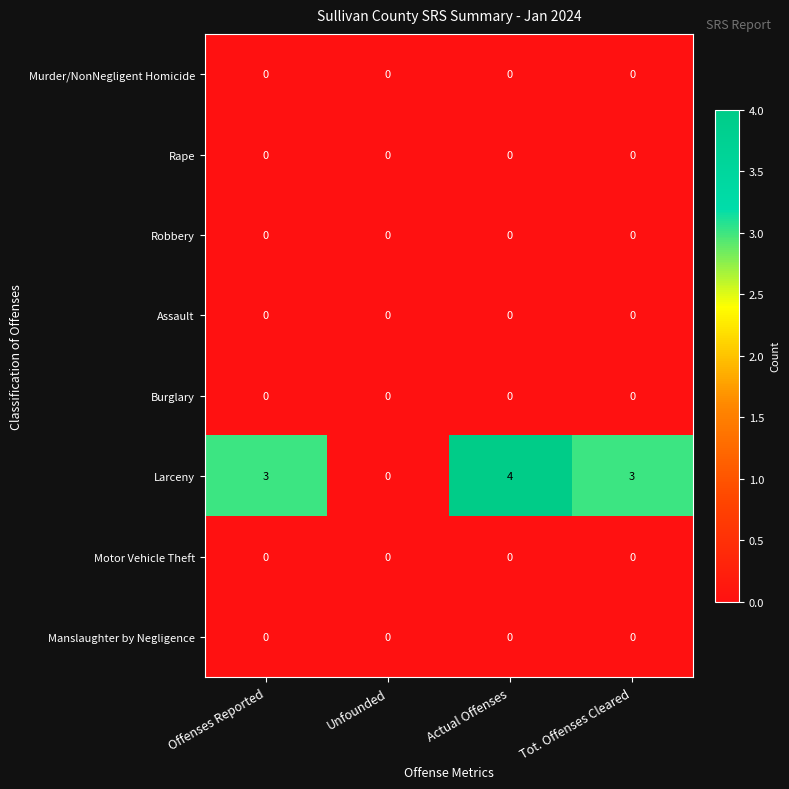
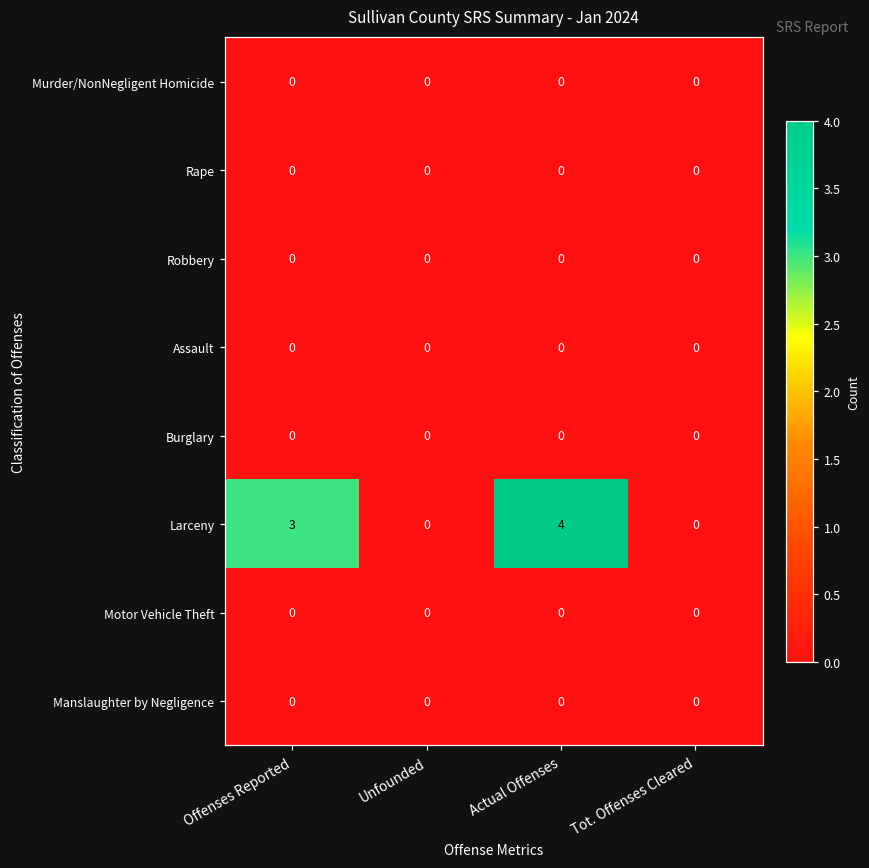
Larceny, Tot. Offenses Cleared: 3 -> 0
